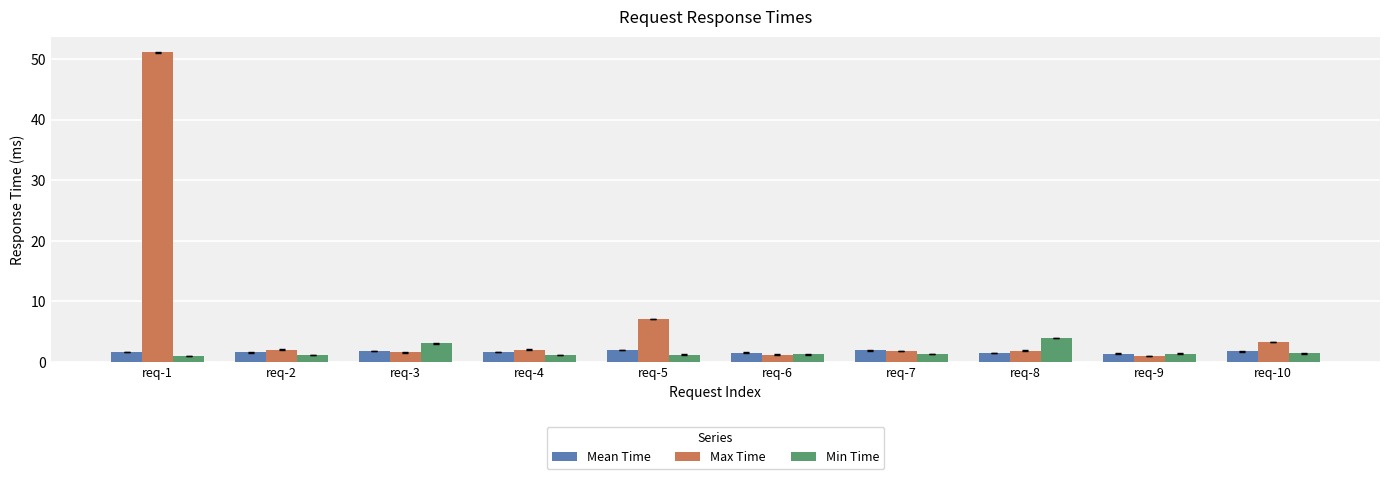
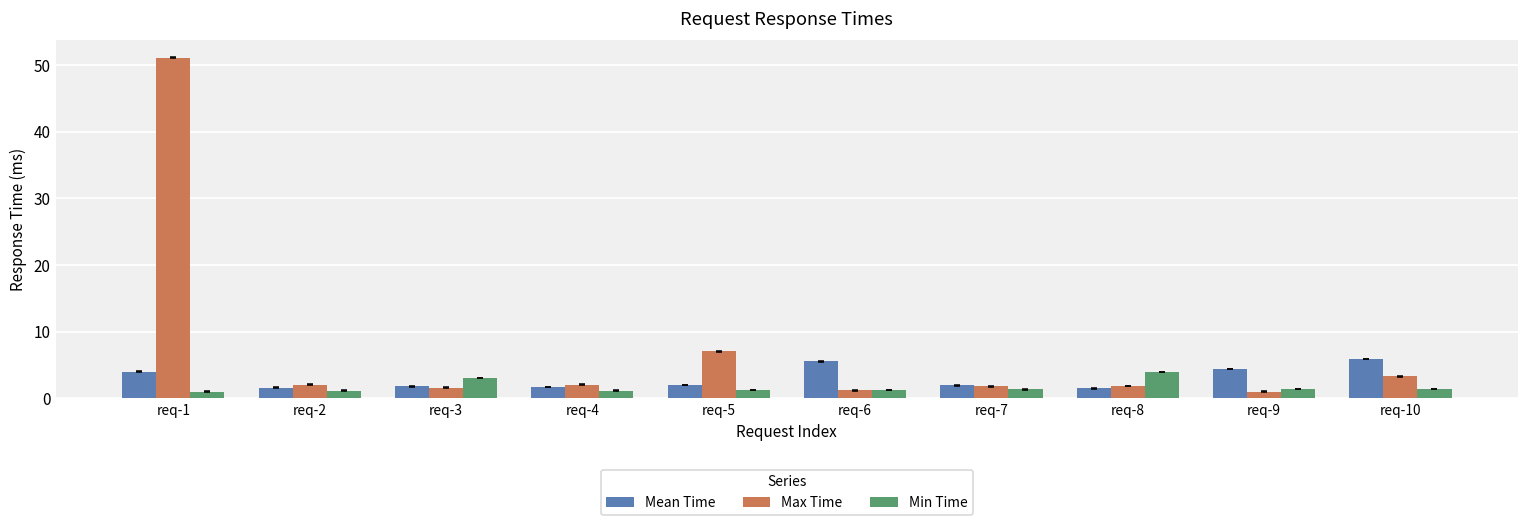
Mean Time, req-1: 2 -> 4
Mean Time, req-6: 2 -> 6
Mean Time, req-9: 1 -> 4
Mean Time, req-10: 2 -> 6
